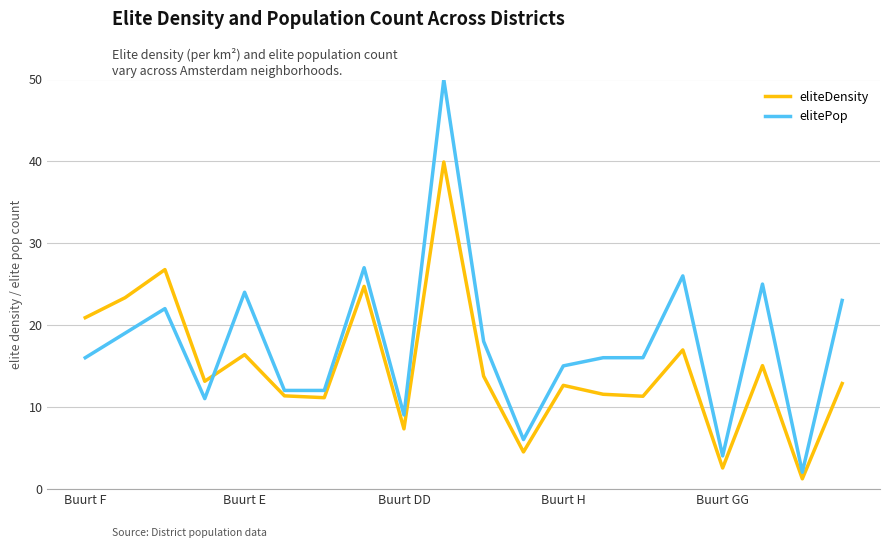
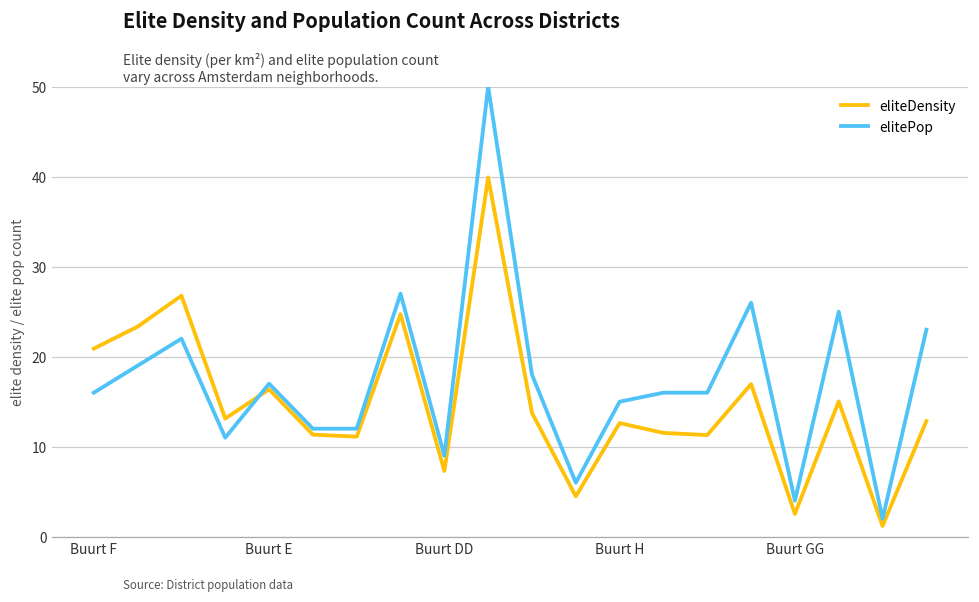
elitePop, Buurt E: 24 -> 17
